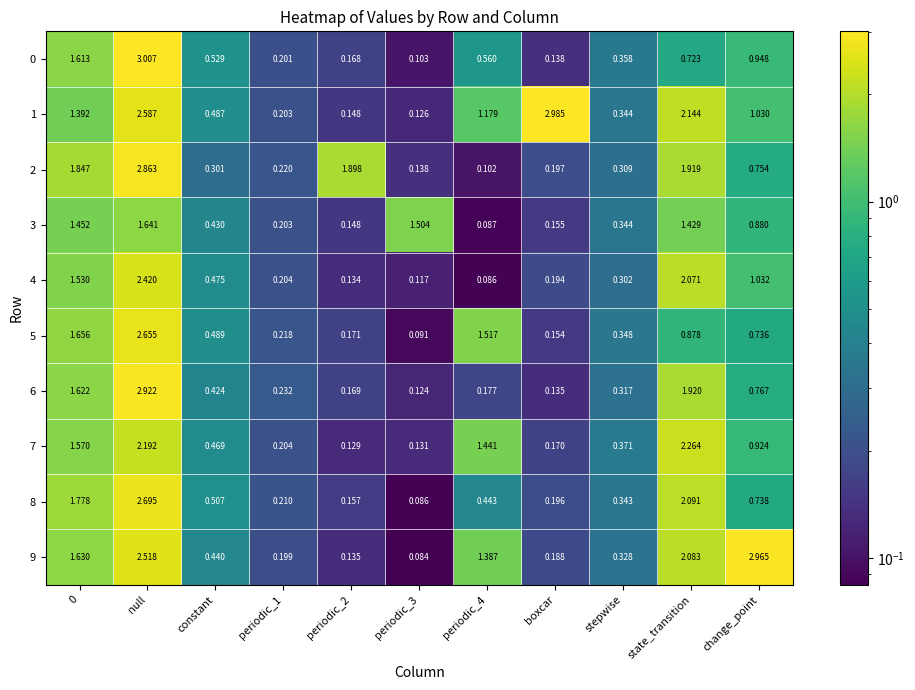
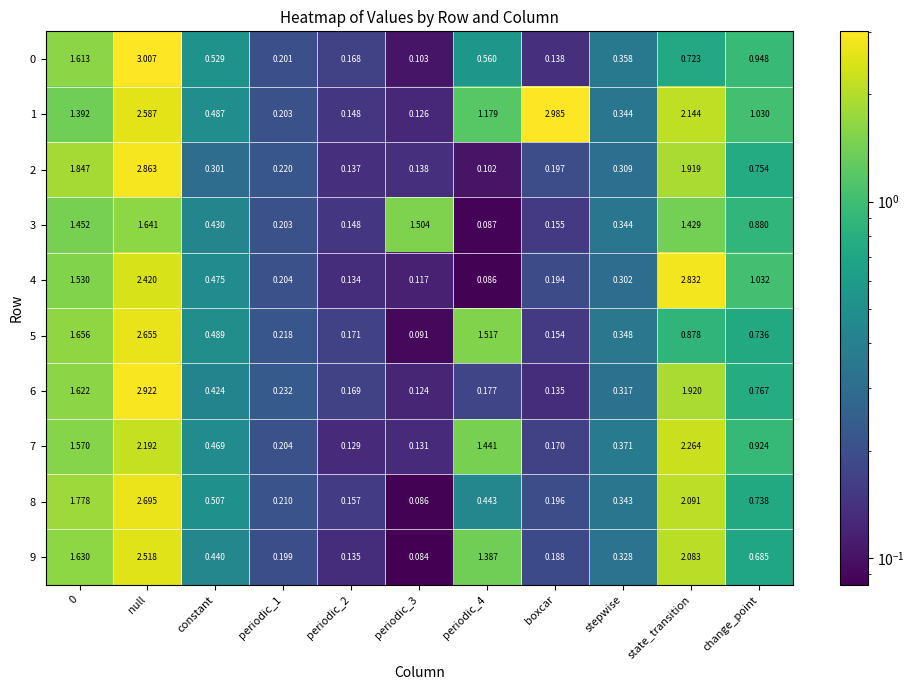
2, periodic_2: 1.898 -> 0.137
4, state_transition: 2.071 -> 2.832
9, change_point: 2.965 -> 0.685
